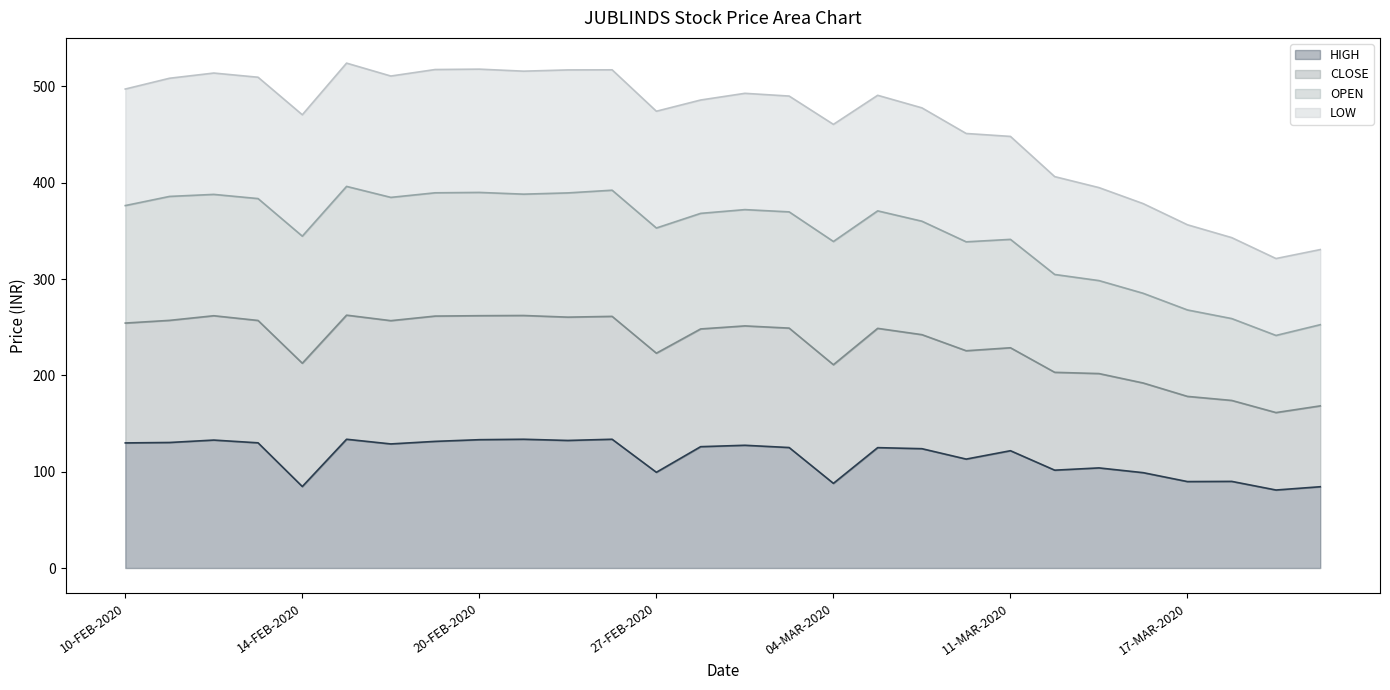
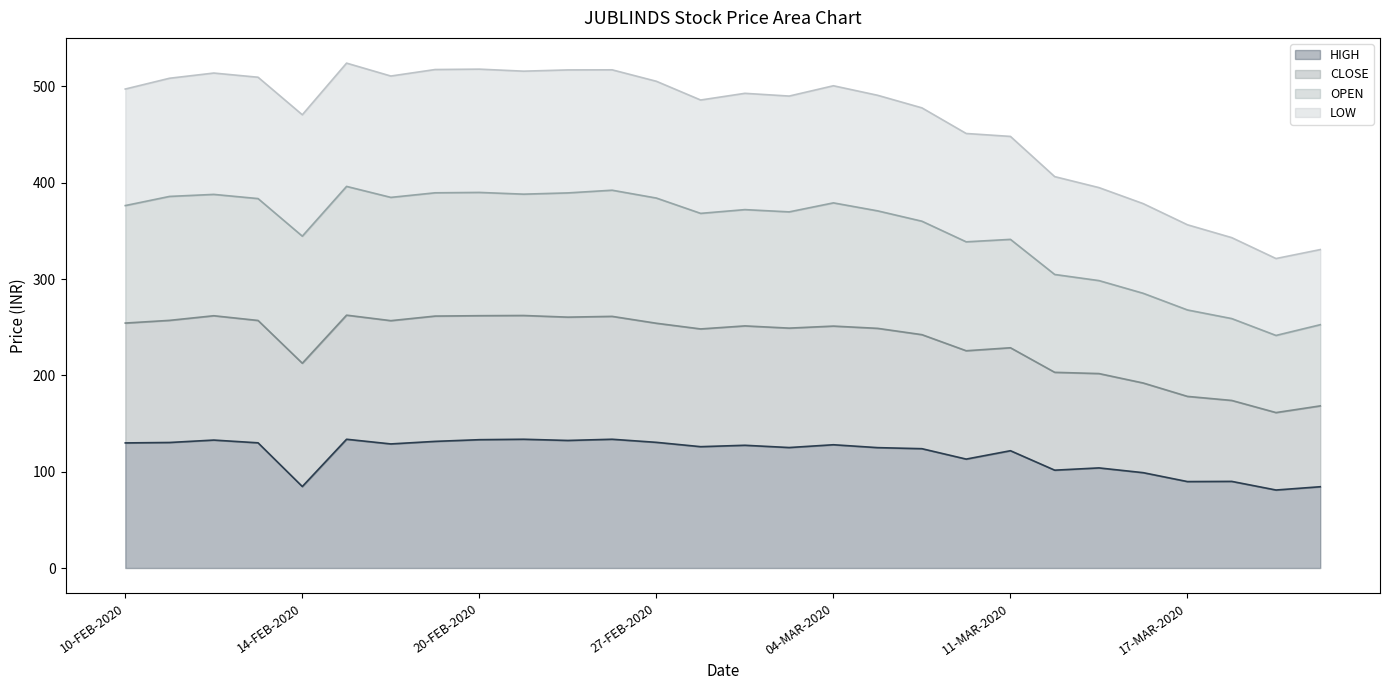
HIGH, 27-FEB-2020: 100 -> 130
HIGH, 04-MAR-2020: 90 -> 130
